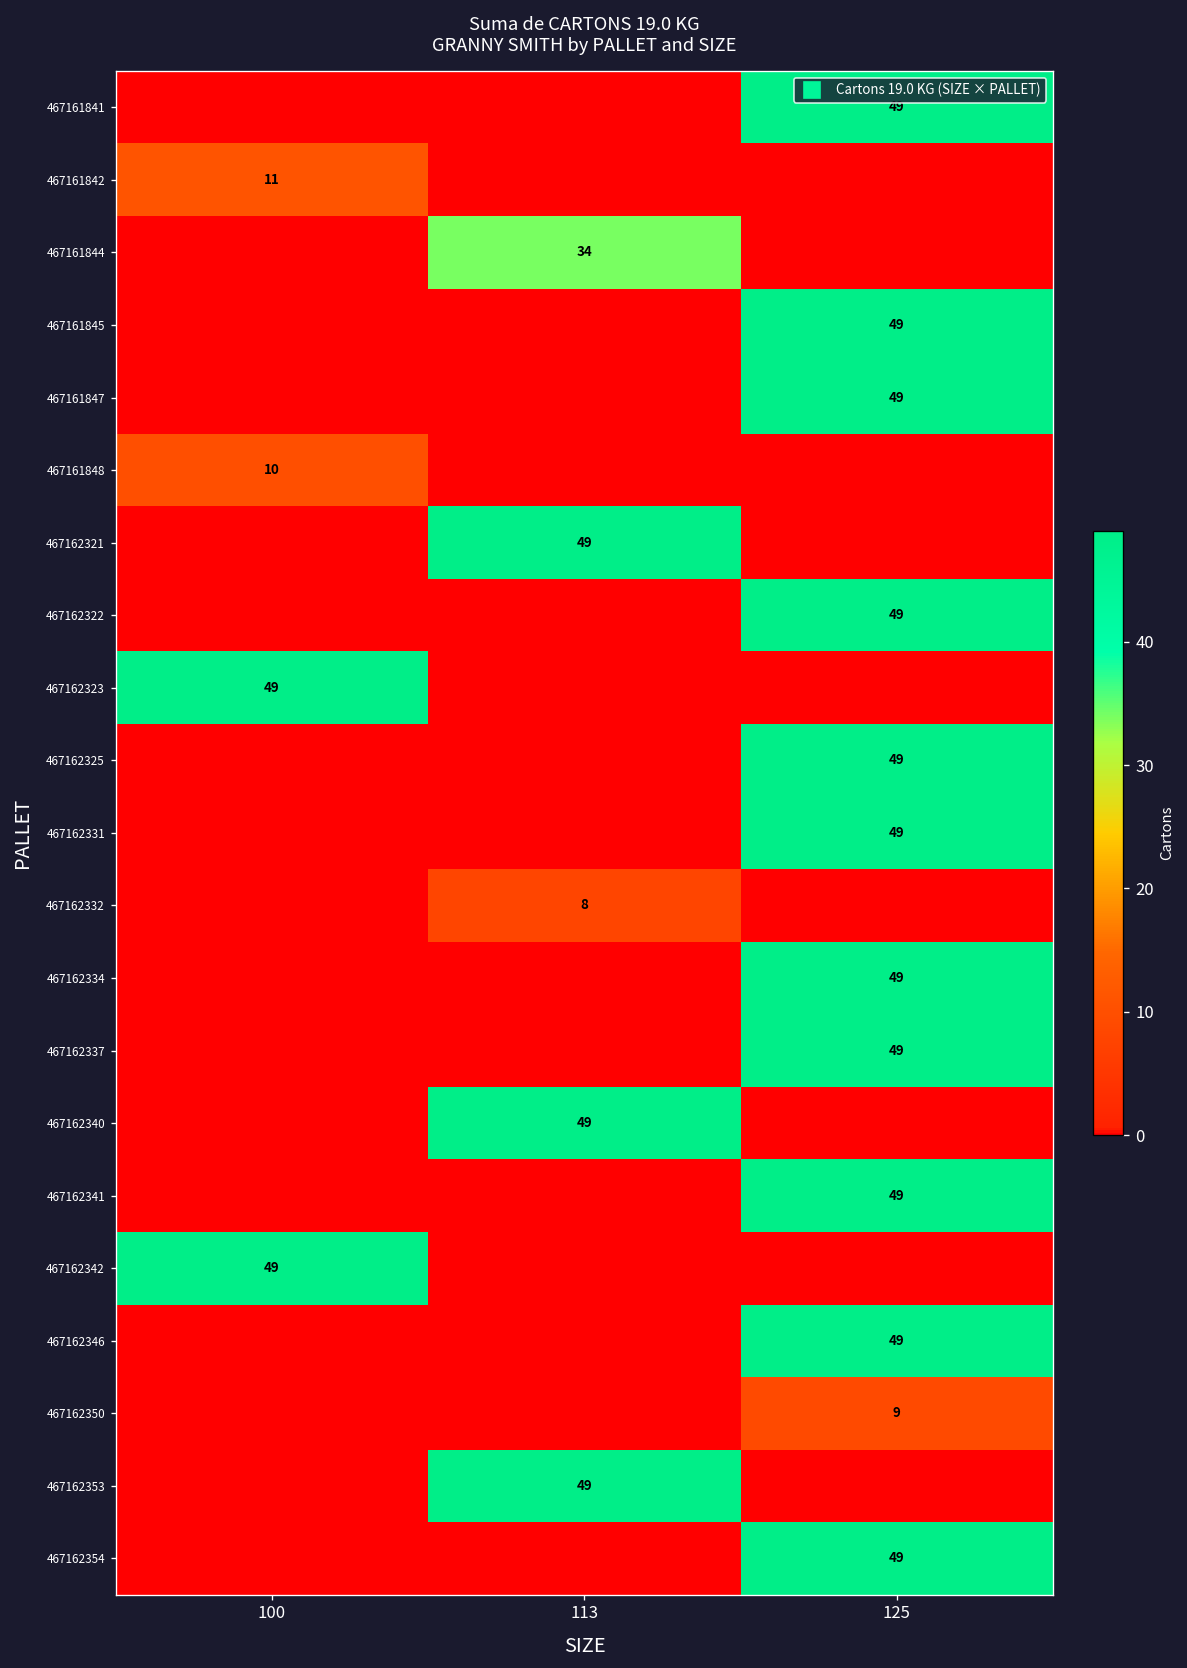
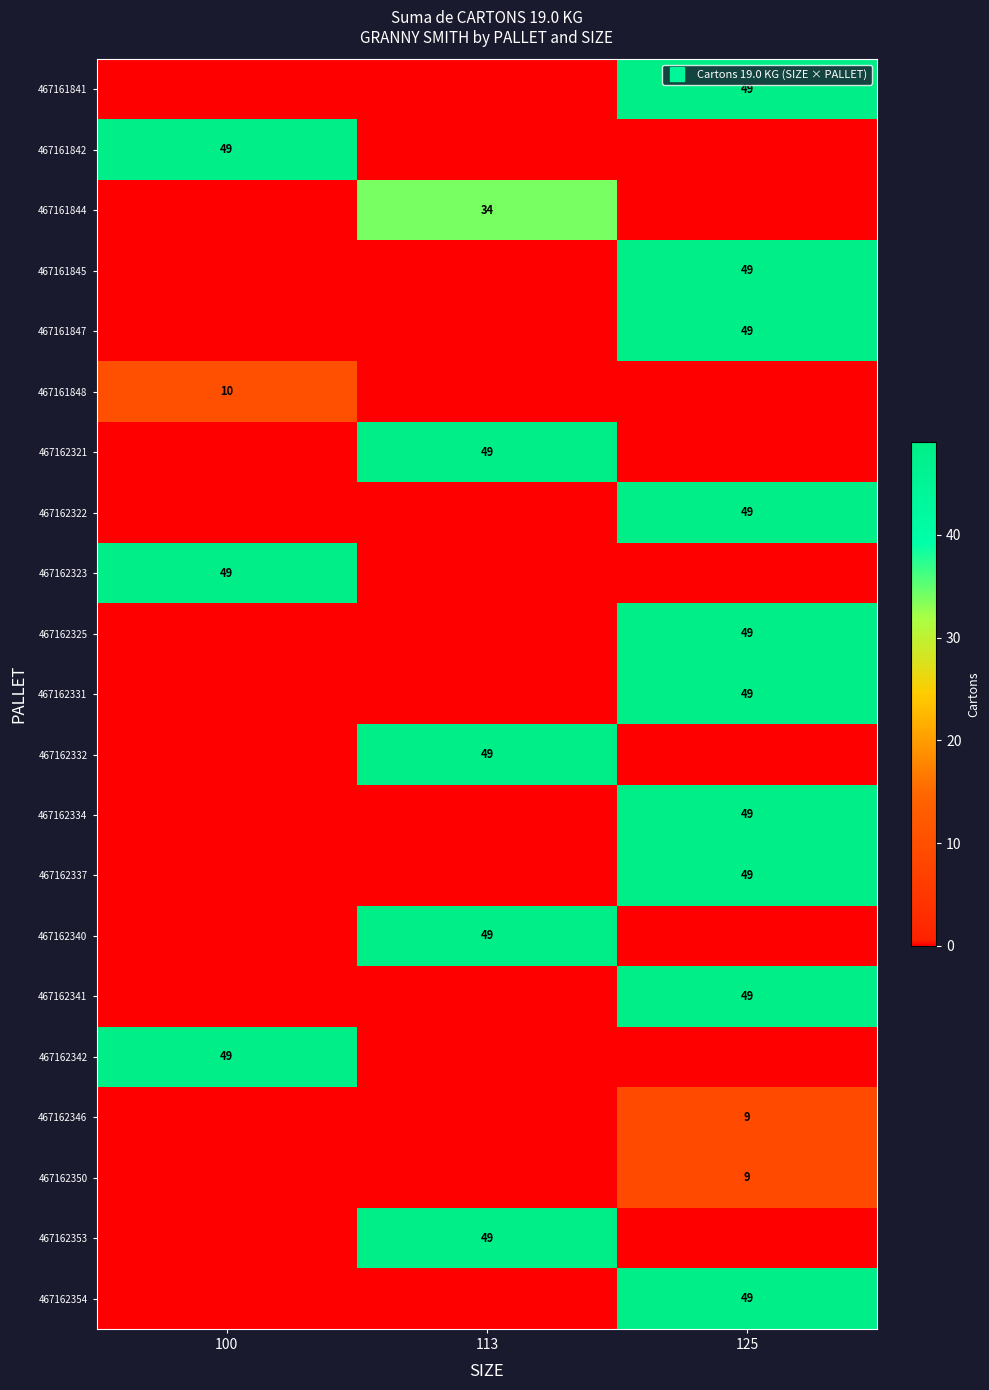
467161842, 100: 11 -> 49
467162332, 113: 8 -> 49
467162346, 125: 49 -> 9
